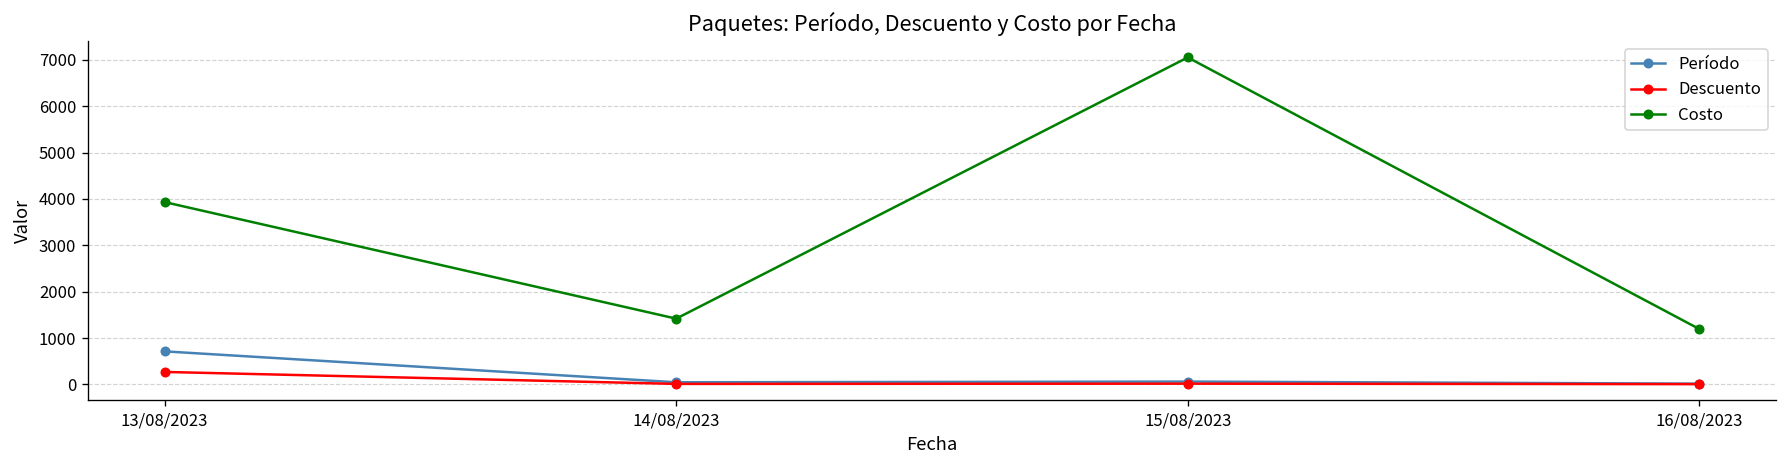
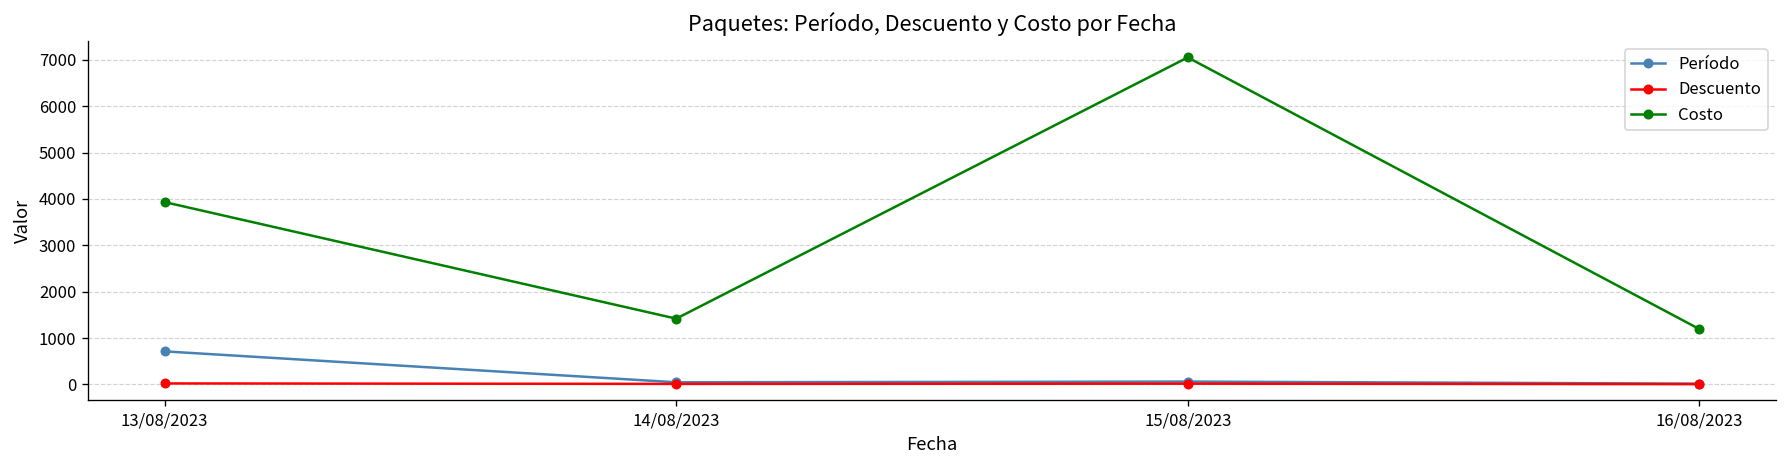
Descuento, 13/08/2023: 300 -> 0
